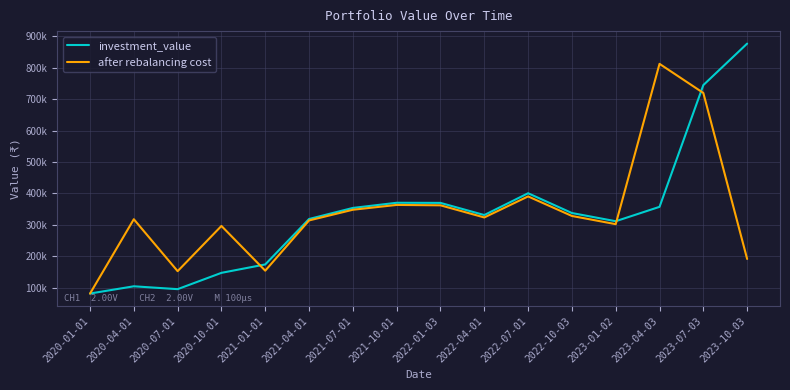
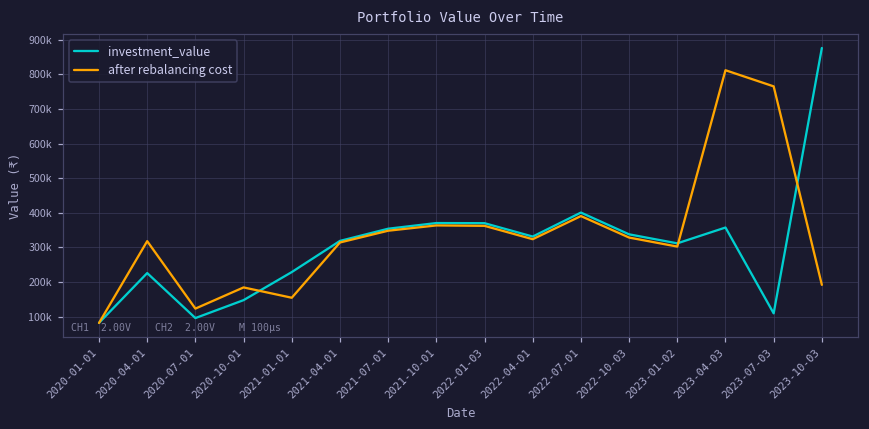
investment_value, 2020-04-01: 100000 -> 230000
after rebalancing cost, 2020-07-01: 150000 -> 120000
after rebalancing cost, 2020-10-01: 300000 -> 180000
investment_value, 2021-01-01: 170000 -> 230000
investment_value, 2023-07-03: 740000 -> 110000
after rebalancing cost, 2023-07-03: 720000 -> 770000
